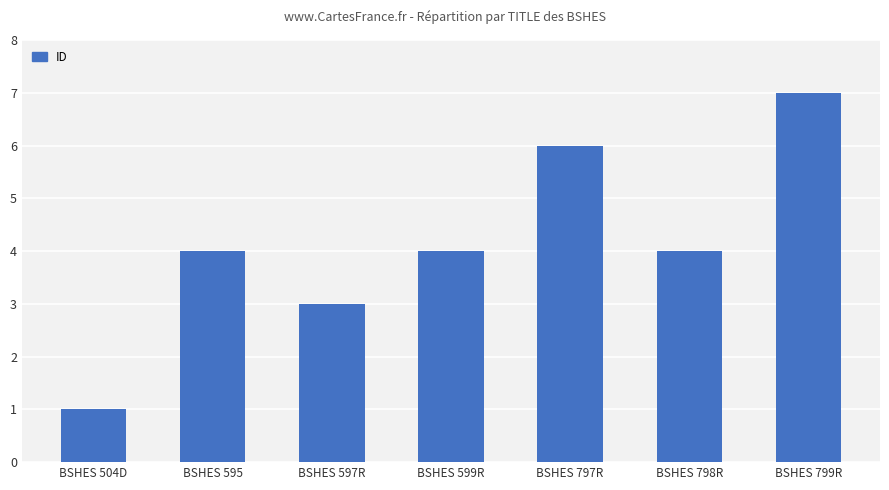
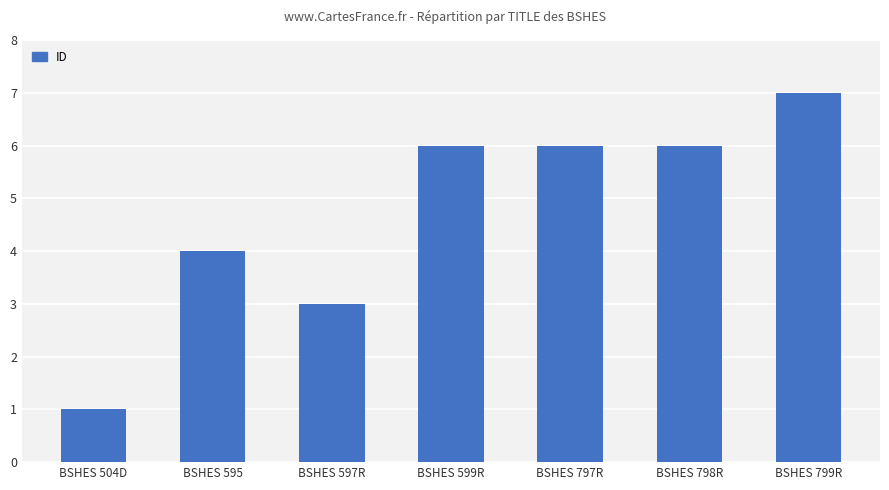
BSHES 599R: 4 -> 6
BSHES 798R: 4 -> 6
